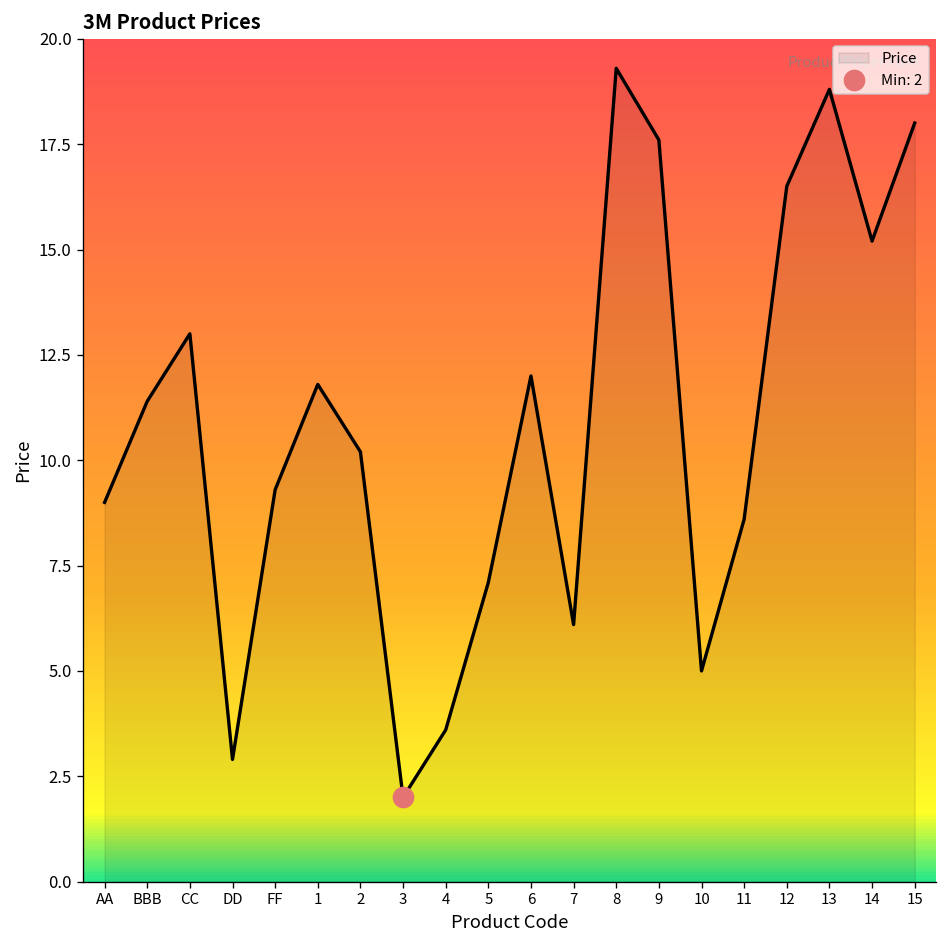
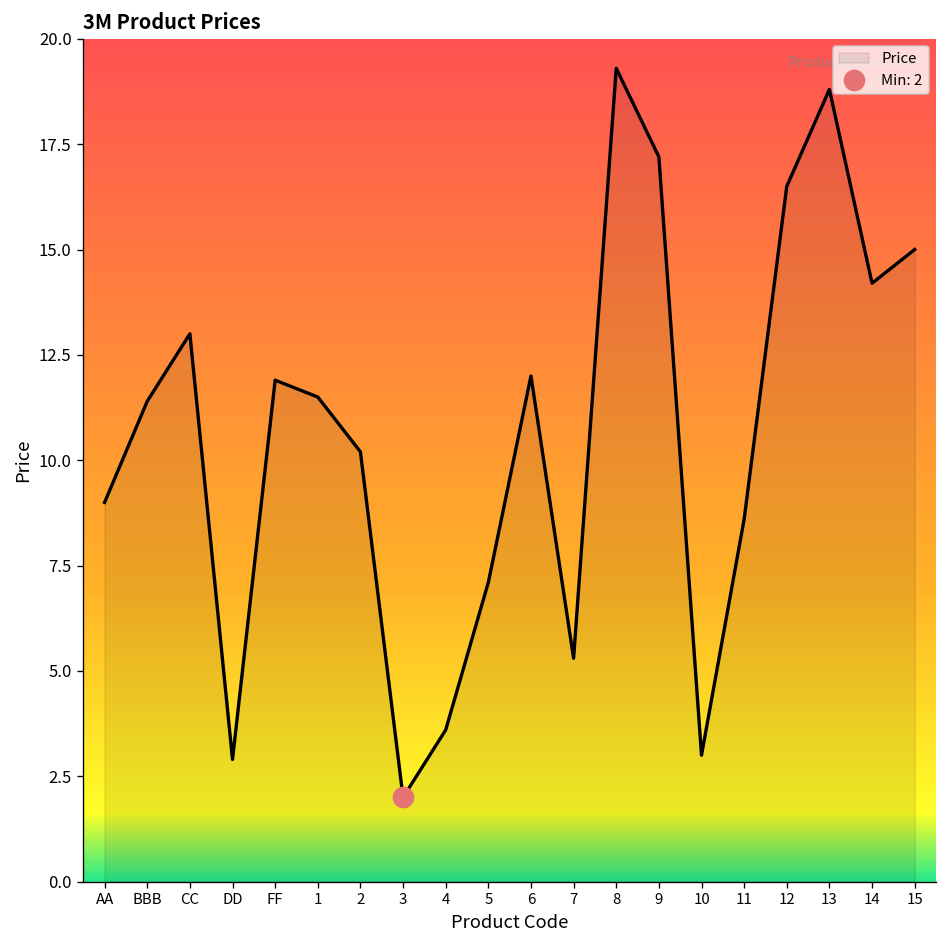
Price, FF: 9.3 -> 11.9
Price, 1: 11.8 -> 11.5
Price, 7: 6.1 -> 5.3
Price, 9: 17.6 -> 17.2
Price, 10: 5 -> 3
Price, 14: 15.2 -> 14.2
Price, 15: 18 -> 15
